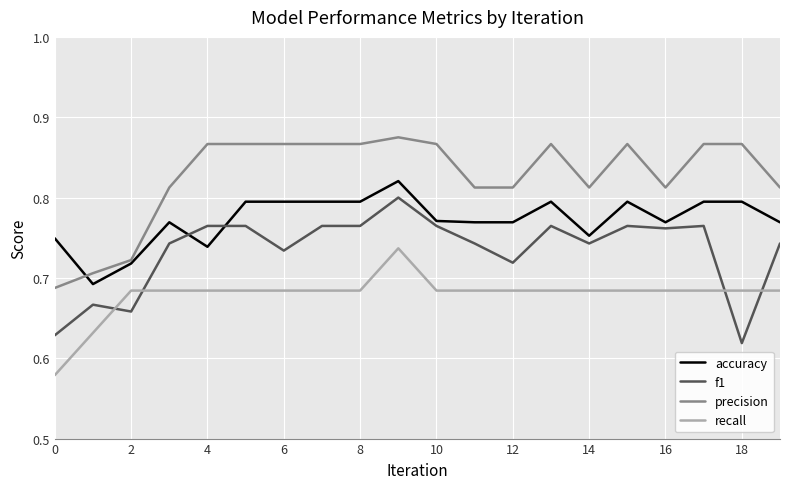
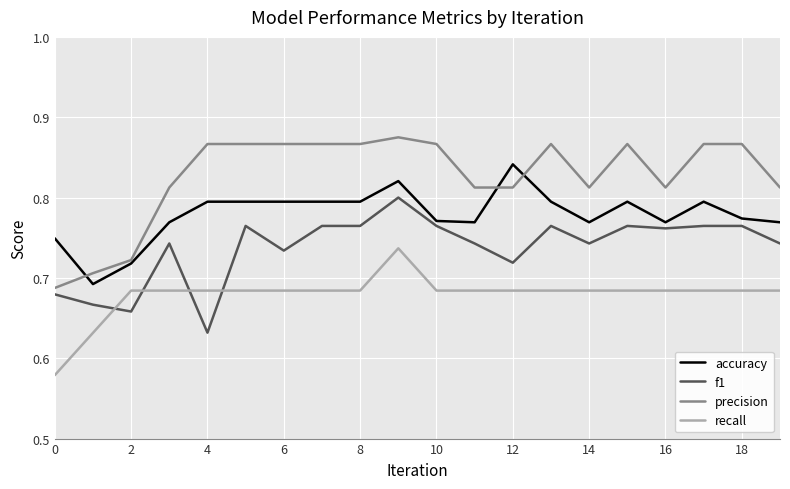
f1, 0: 0.63 -> 0.68
accuracy, 4: 0.74 -> 0.79
f1, 4: 0.76 -> 0.63
accuracy, 12: 0.77 -> 0.84
accuracy, 14: 0.75 -> 0.77
accuracy, 18: 0.79 -> 0.77
f1, 18: 0.62 -> 0.76
